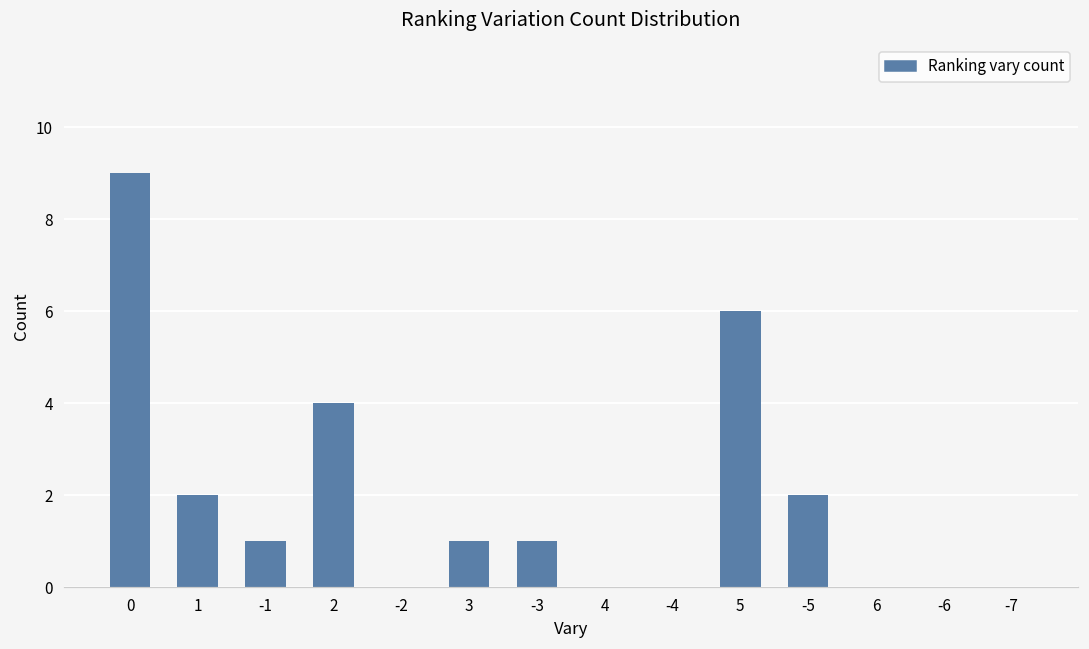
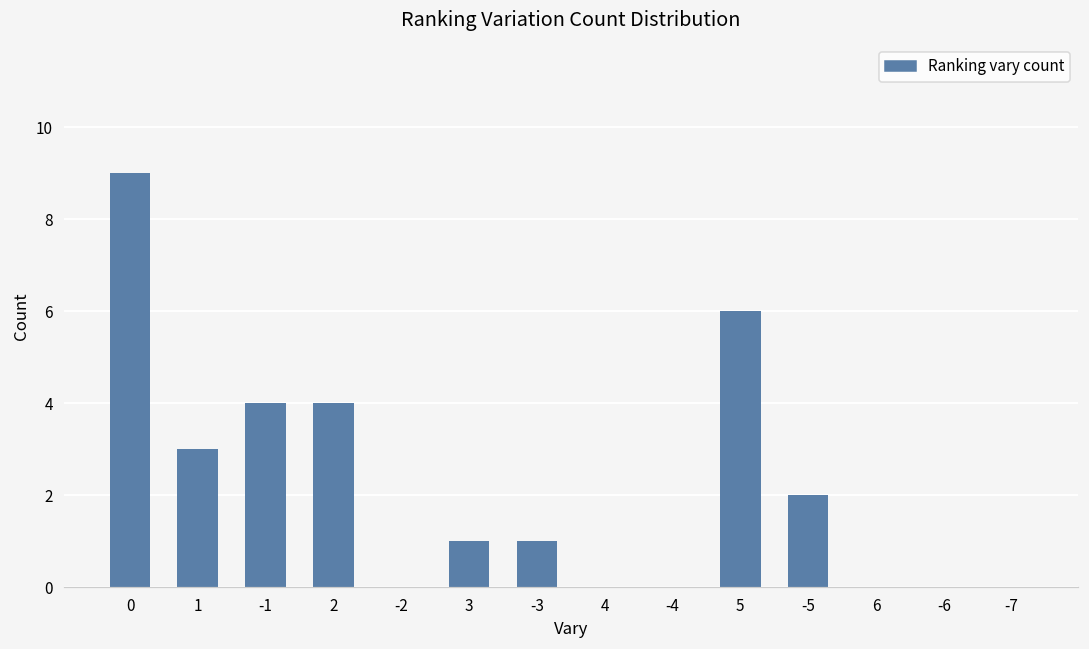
1: 2 -> 3
-1: 1 -> 4
